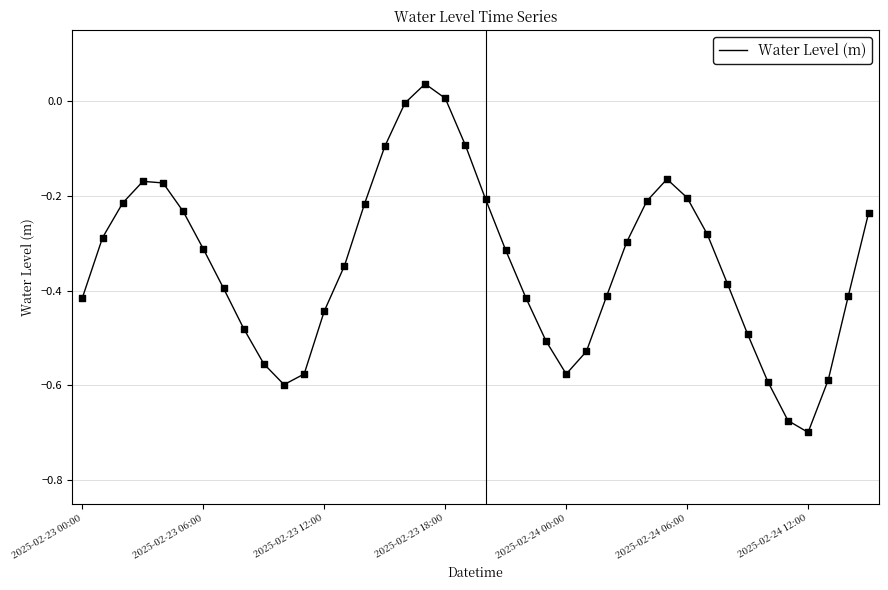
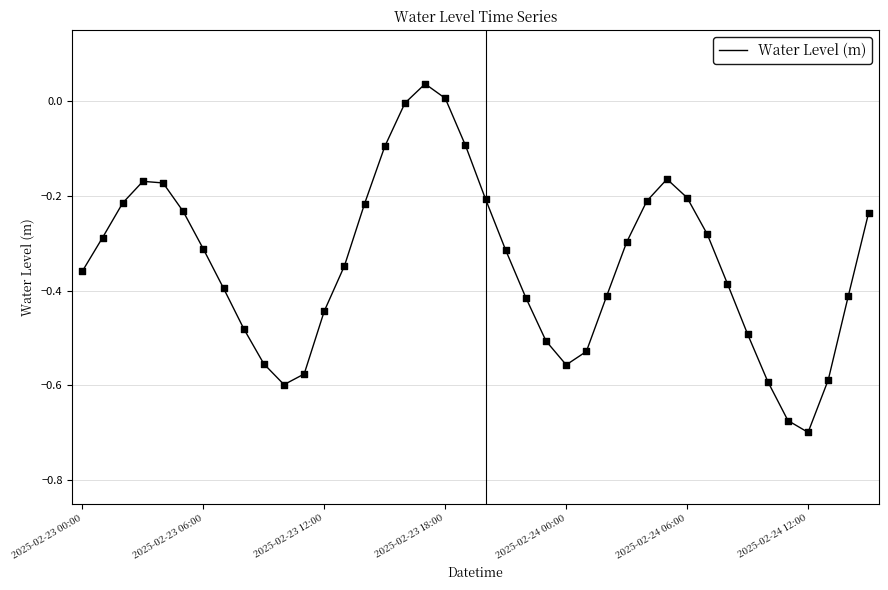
2025-02-23 00:00: -0.41 -> -0.36
2025-02-24 00:00: -0.58 -> -0.56
